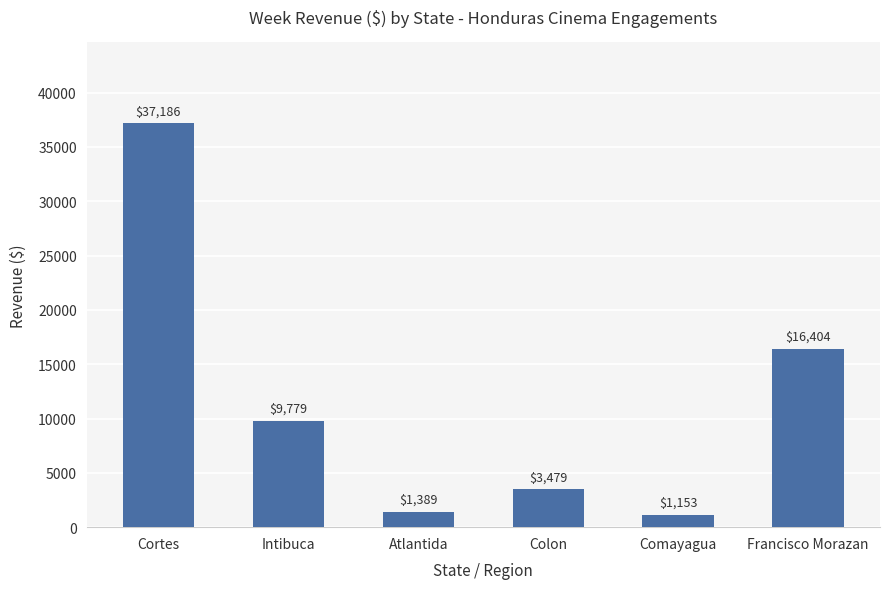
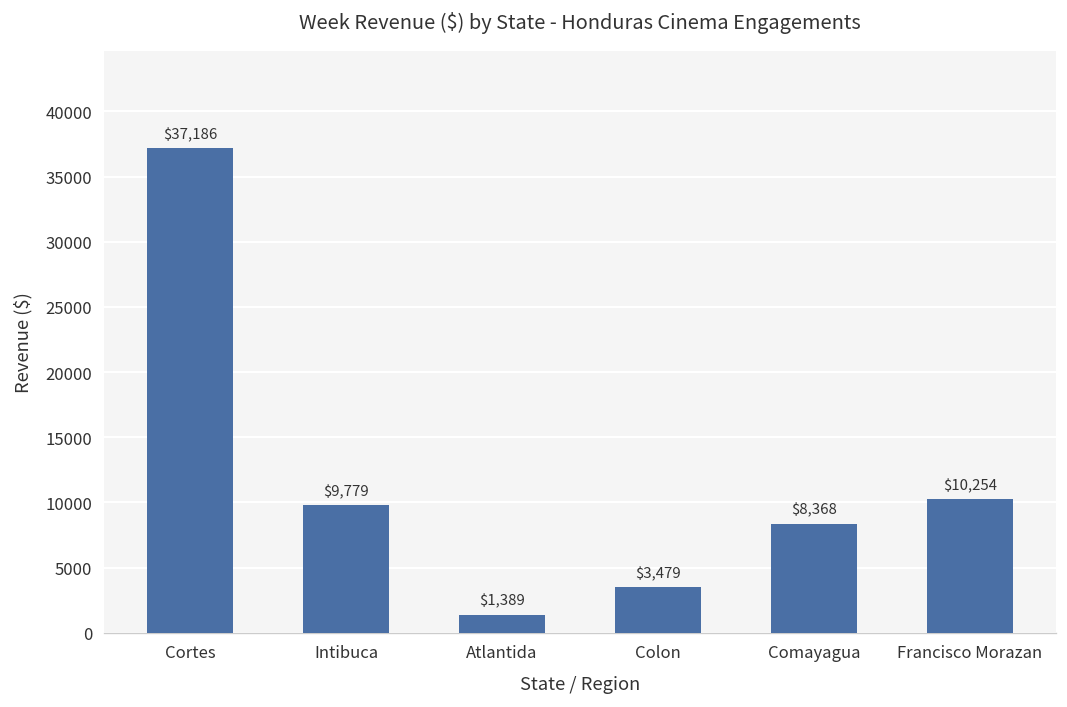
Comayagua: $1,153 -> $8,368
Francisco Morazan: $16,404 -> $10,254
